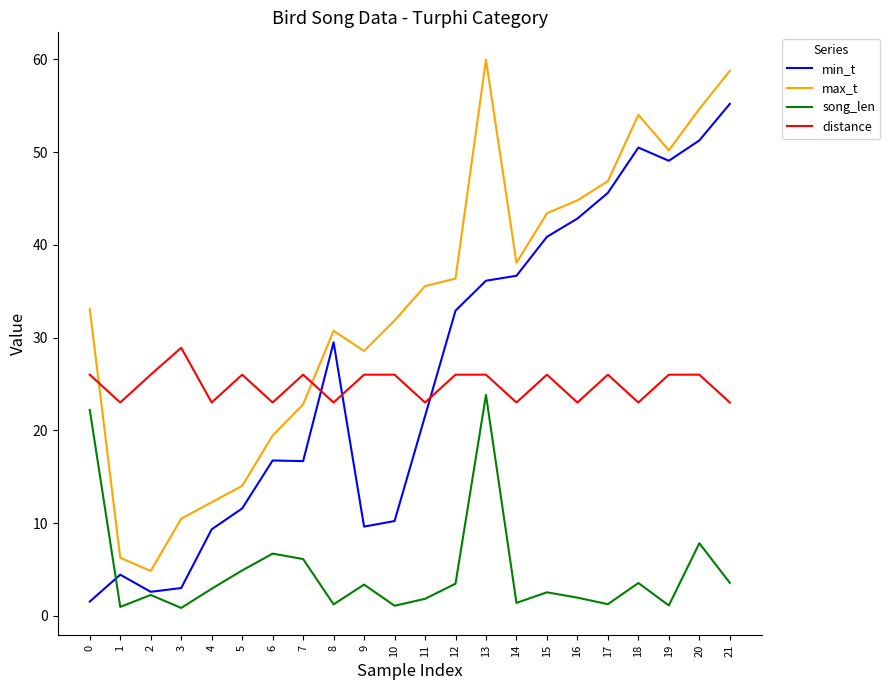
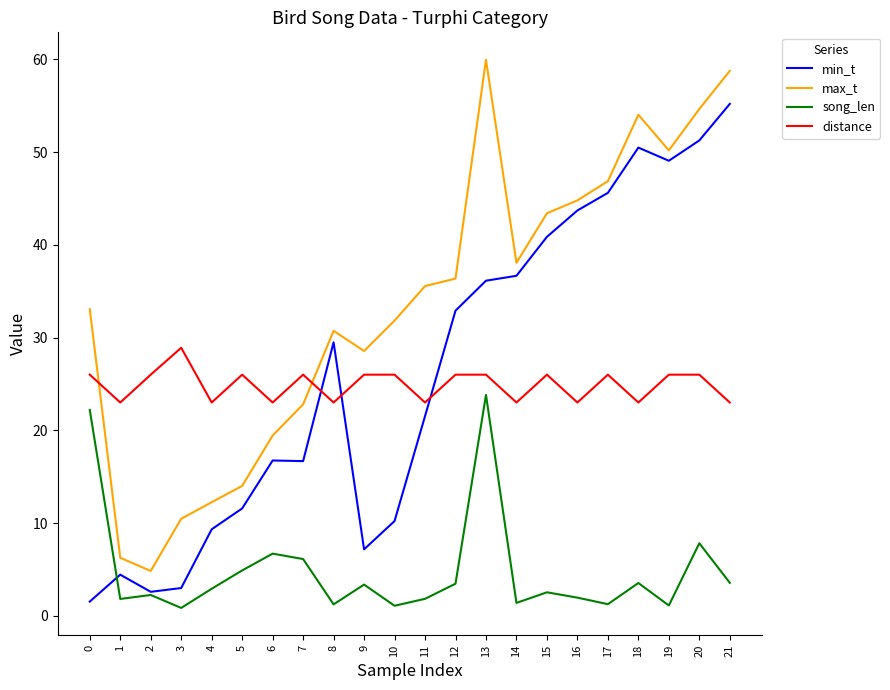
song_len, 1: 1 -> 2
min_t, 9: 10 -> 7
min_t, 16: 43 -> 44
